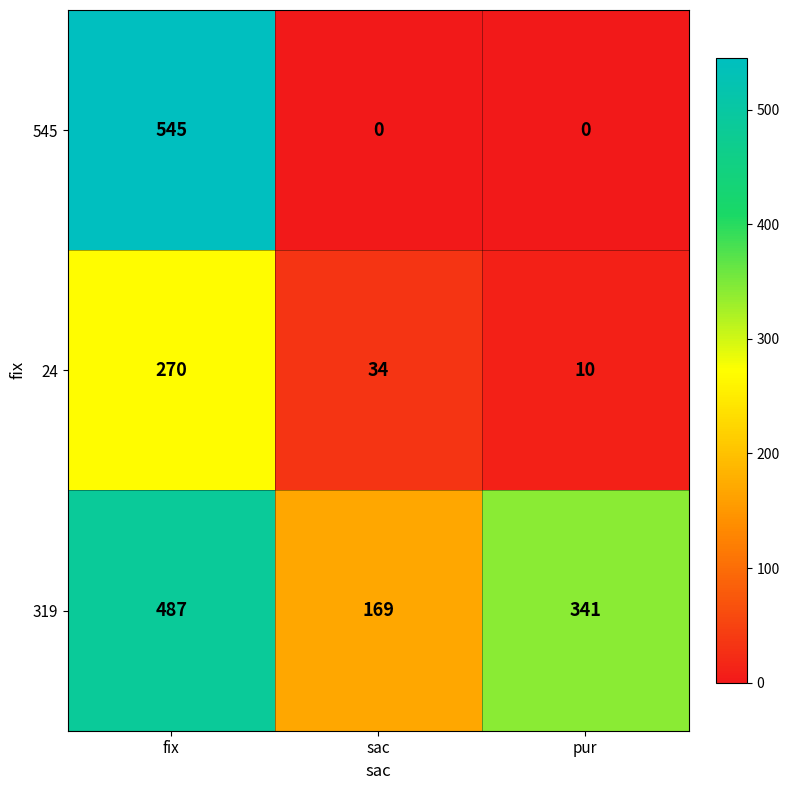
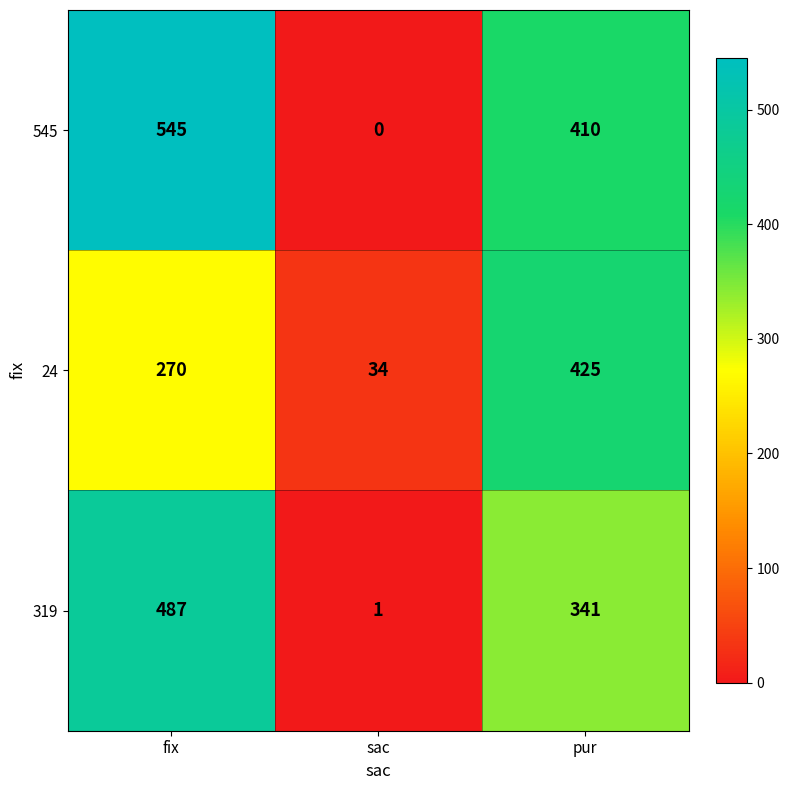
545, pur: 0 -> 410
24, pur: 10 -> 425
319, sac: 169 -> 1
